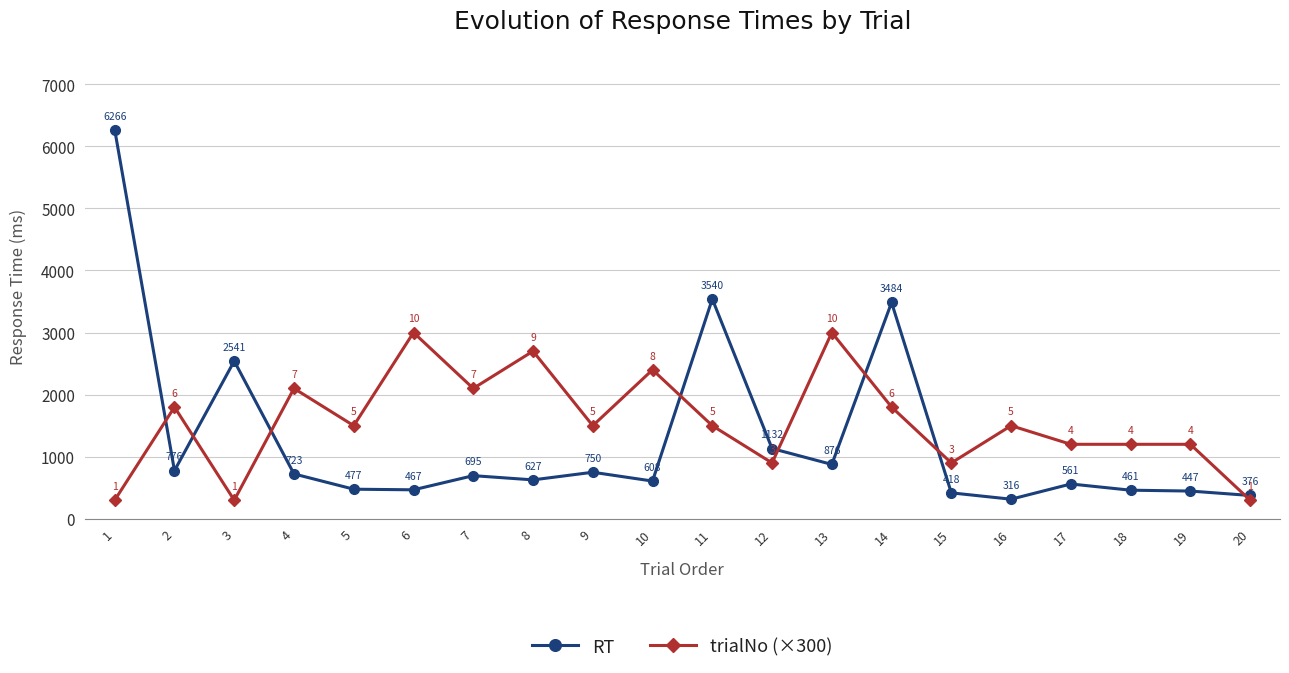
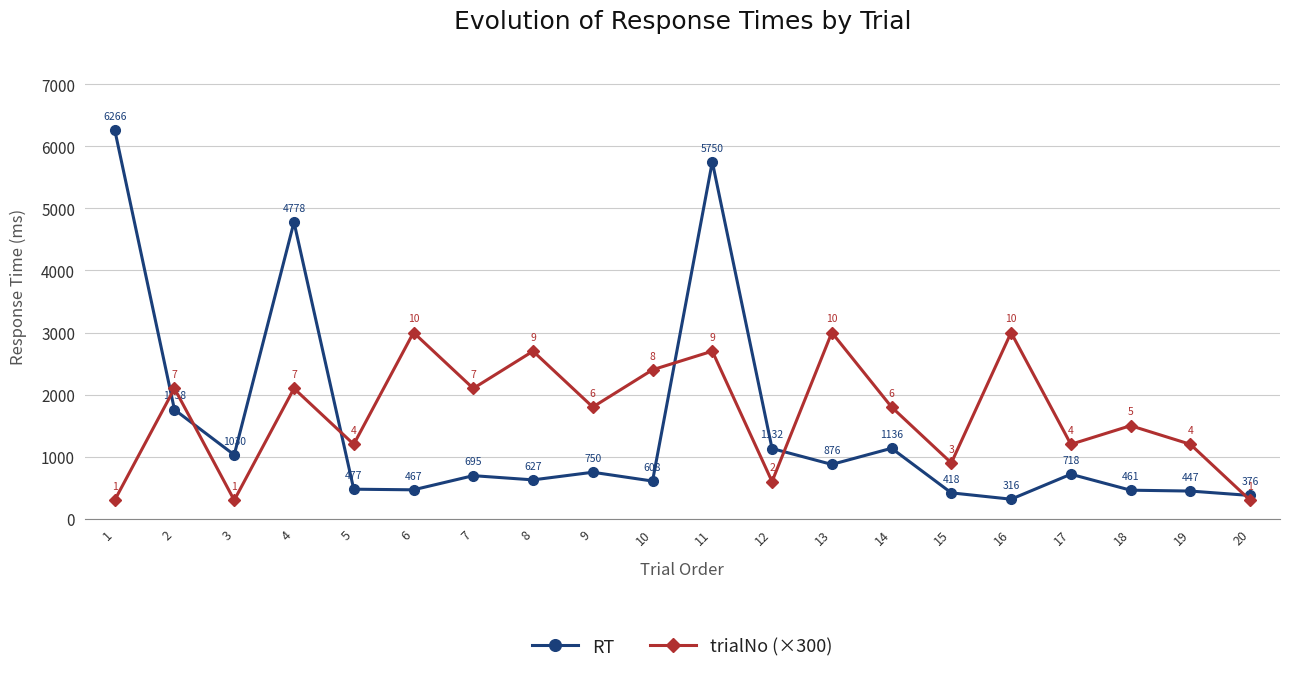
RT, 2: 776 -> 1758
trialNo (×300), 2: 6 -> 7
RT, 3: 2541 -> 1030
RT, 4: 723 -> 4778
trialNo (×300), 5: 5 -> 4
trialNo (×300), 9: 5 -> 6
RT, 11: 3540 -> 5750
trialNo (×300), 11: 5 -> 9
trialNo (×300), 12: 3 -> 2
RT, 14: 3484 -> 1136
trialNo (×300), 16: 5 -> 10
RT, 17: 561 -> 718
trialNo (×300), 18: 4 -> 5
